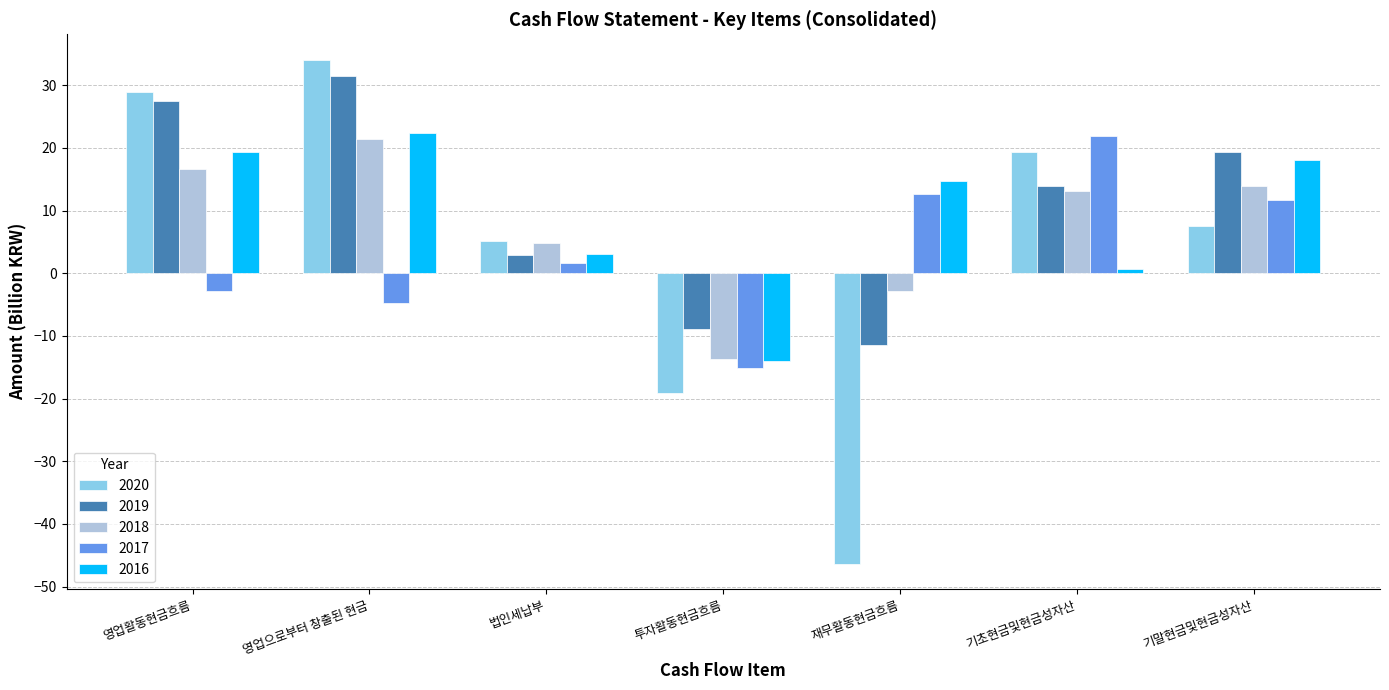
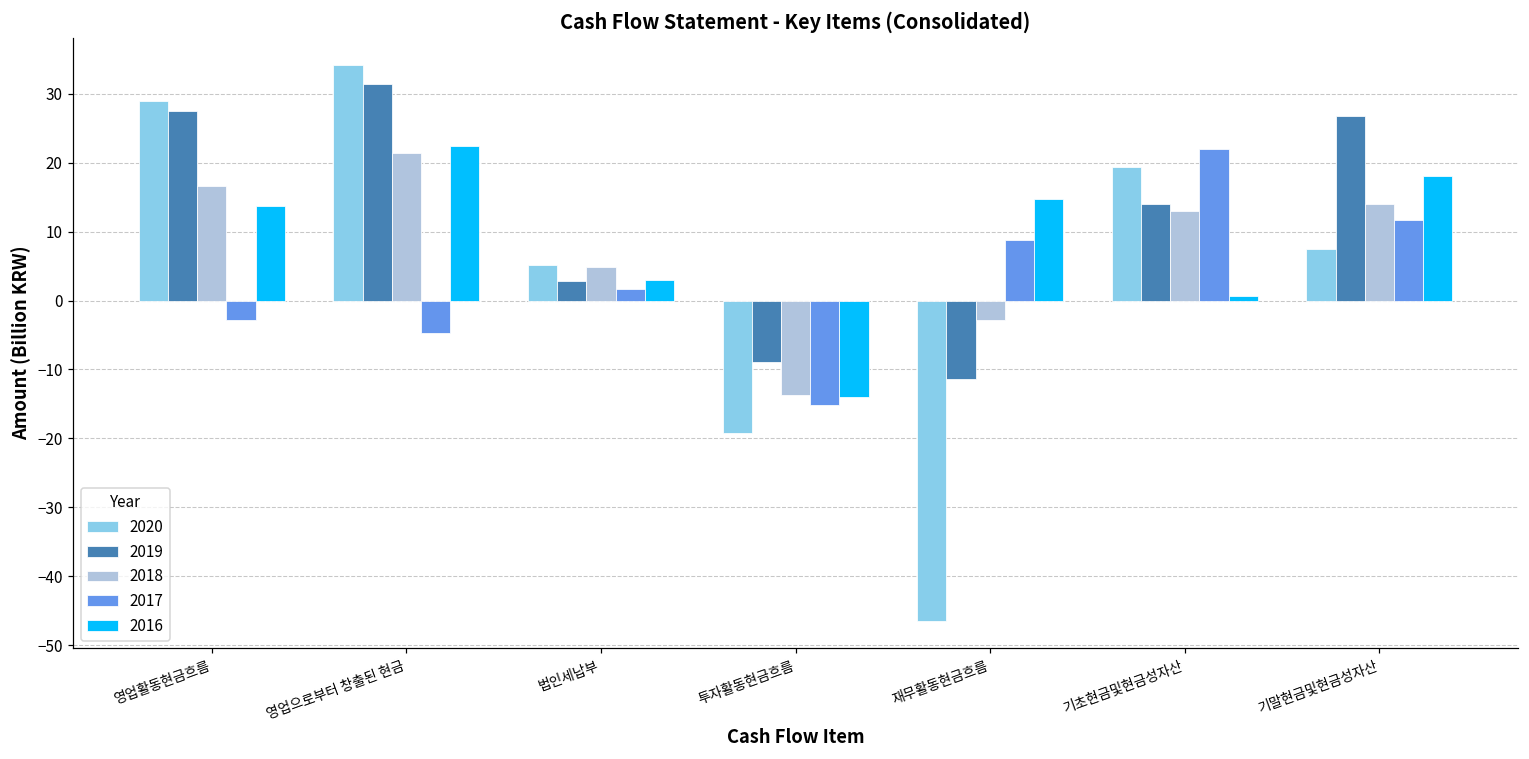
2016, 영업활동현금흐름: 19 -> 14
2017, 재무활동현금흐름: 13 -> 9
2019, 기말현금및현금성자산: 19 -> 27
